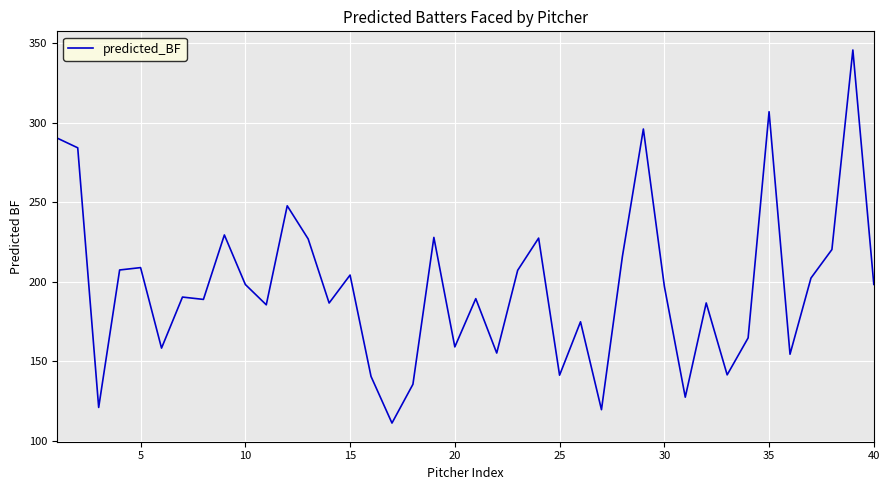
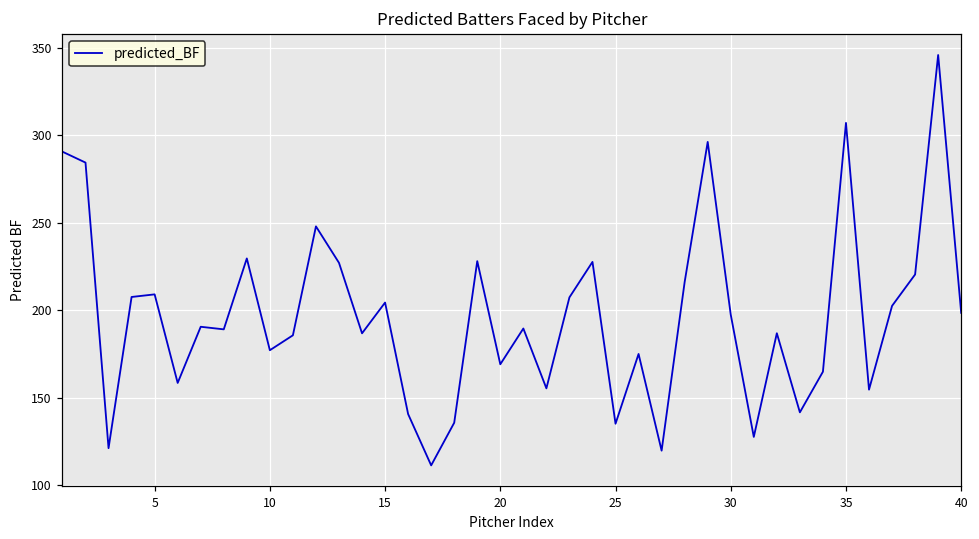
10: 198 -> 177
20: 159 -> 169
25: 141 -> 135
